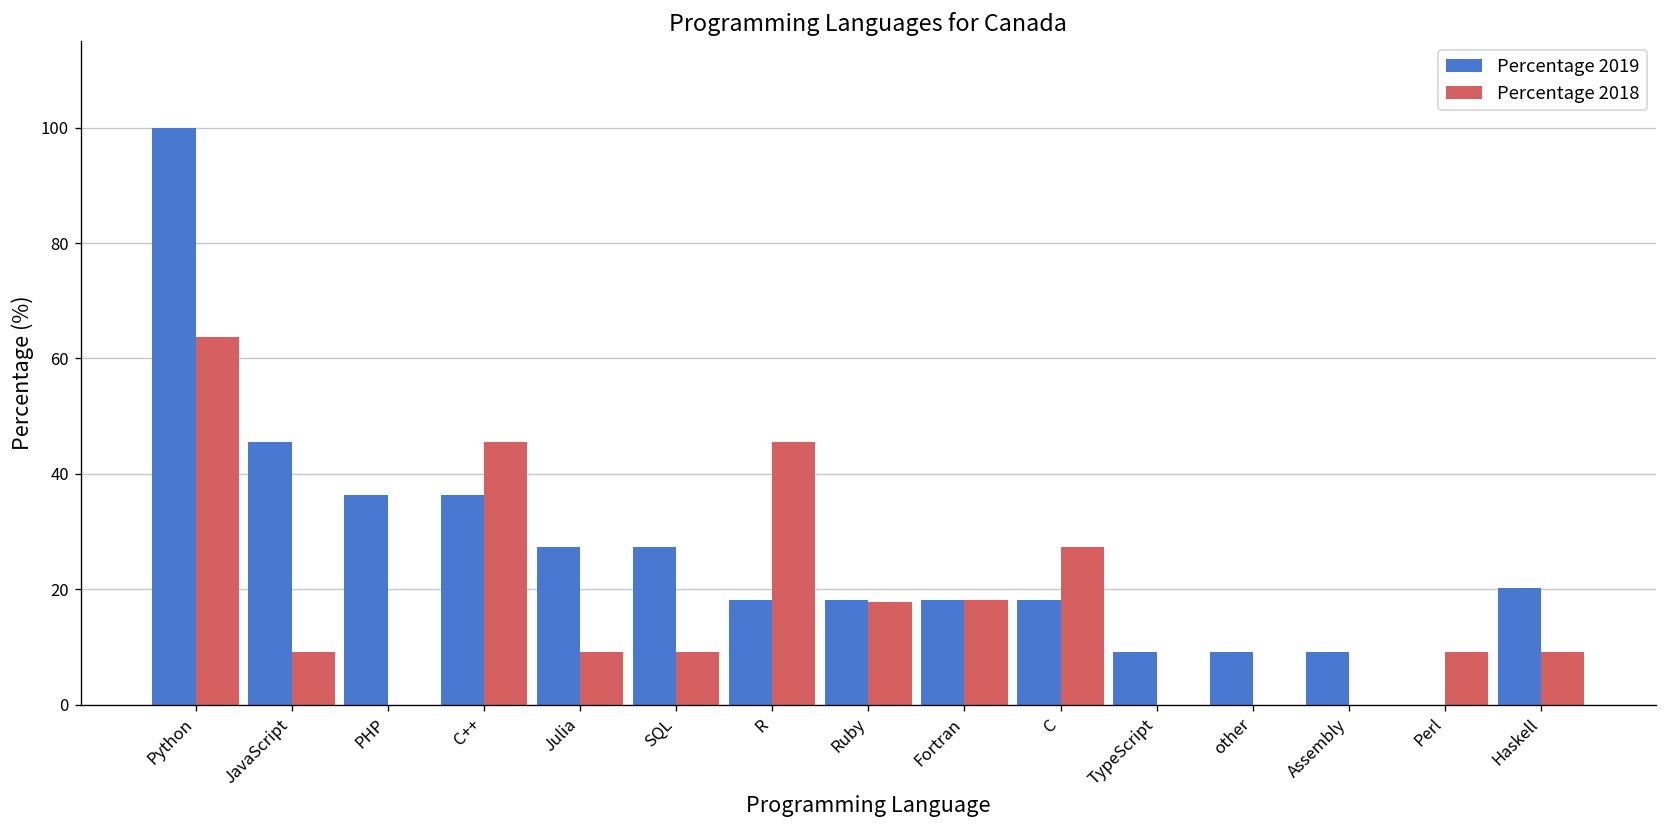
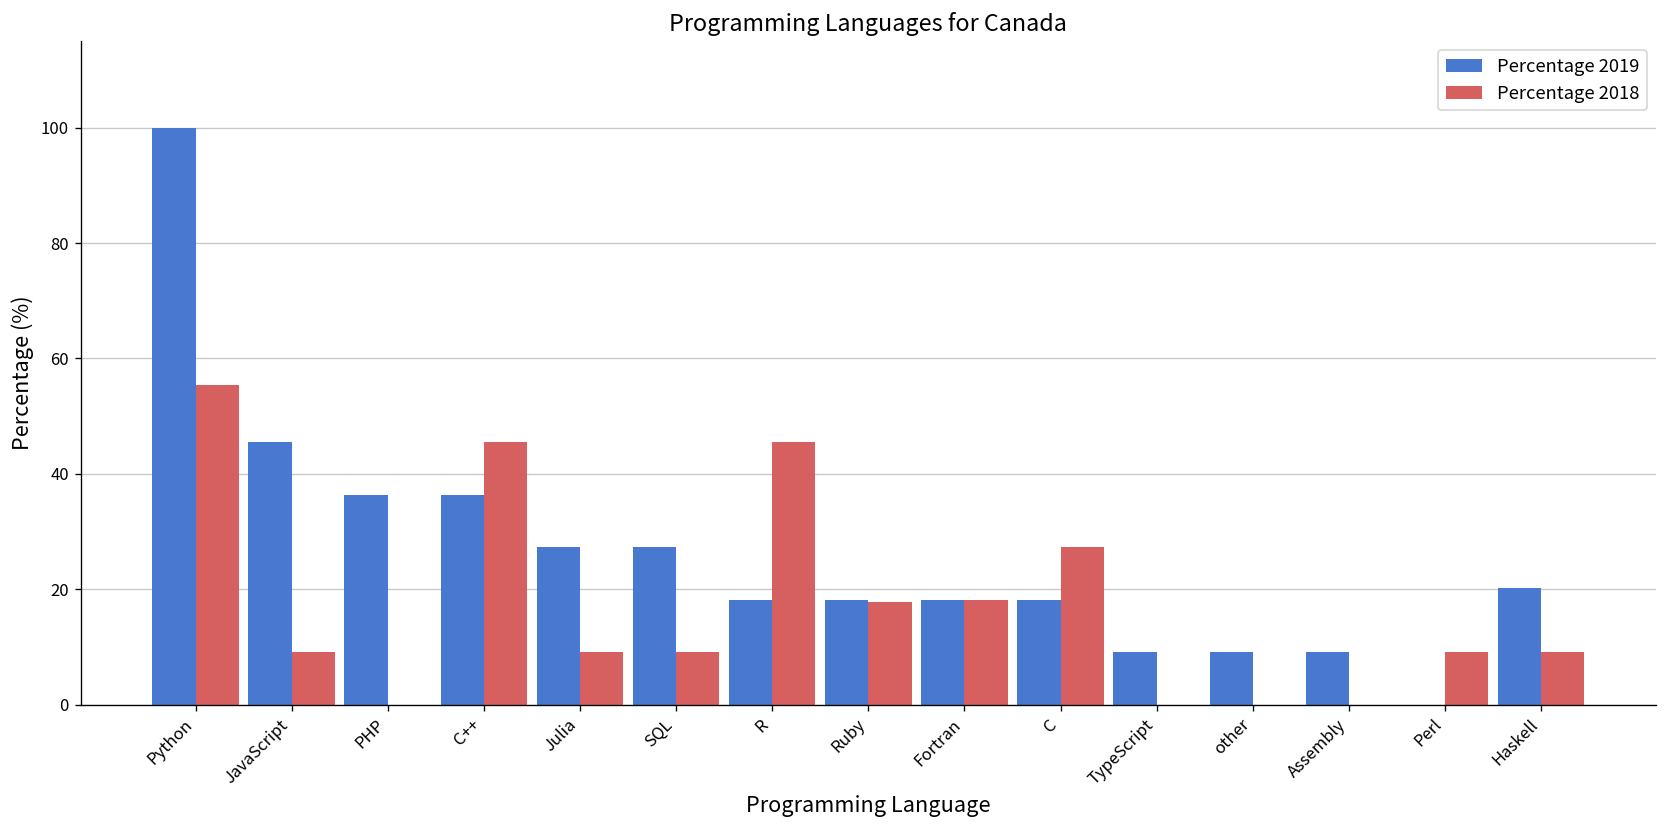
Percentage 2018, Python: 64 -> 55
